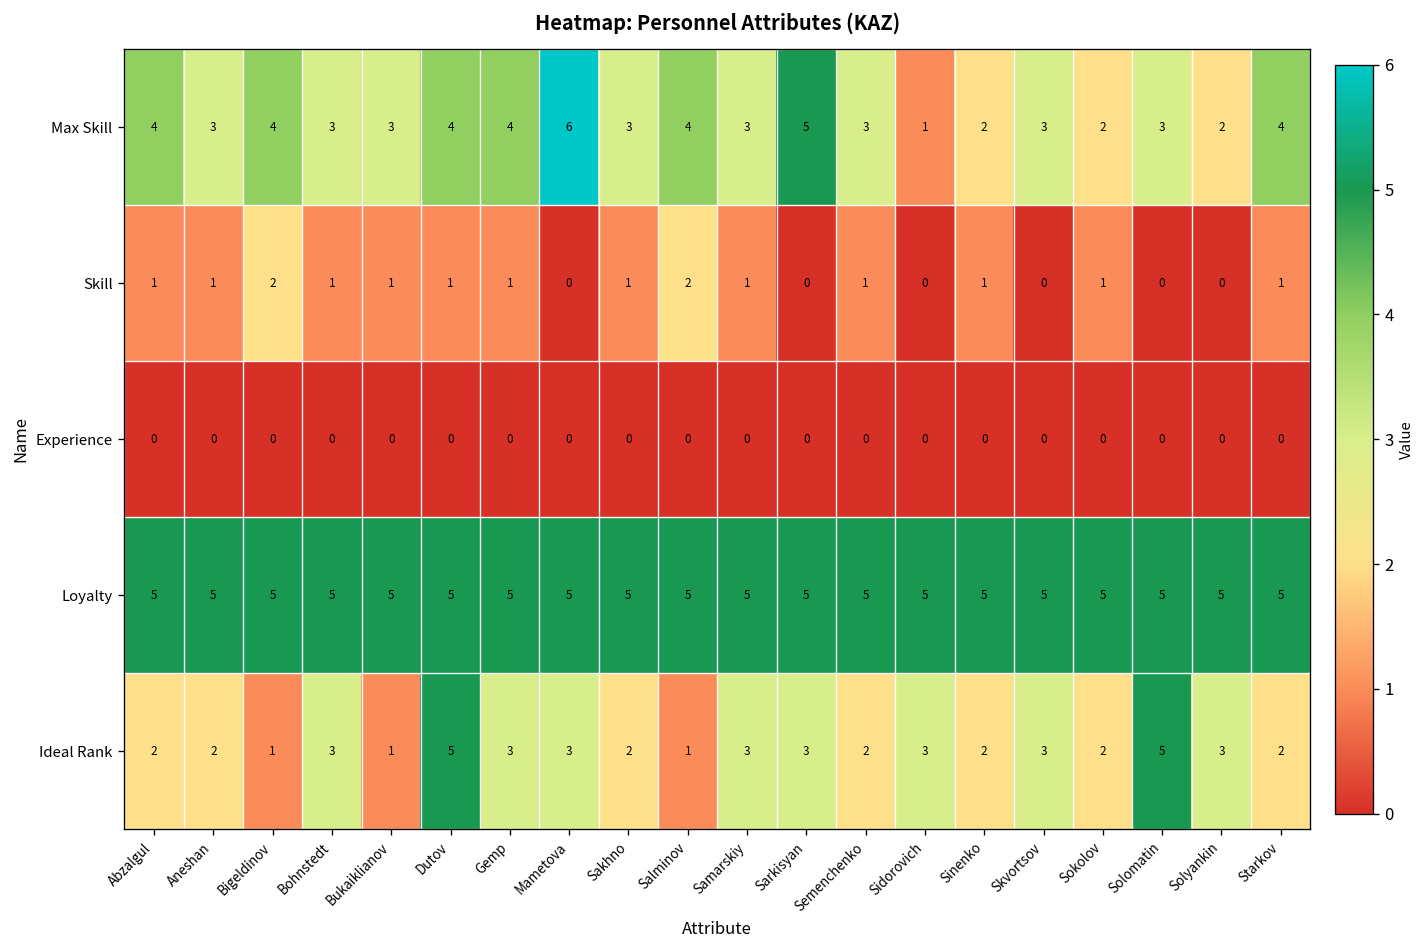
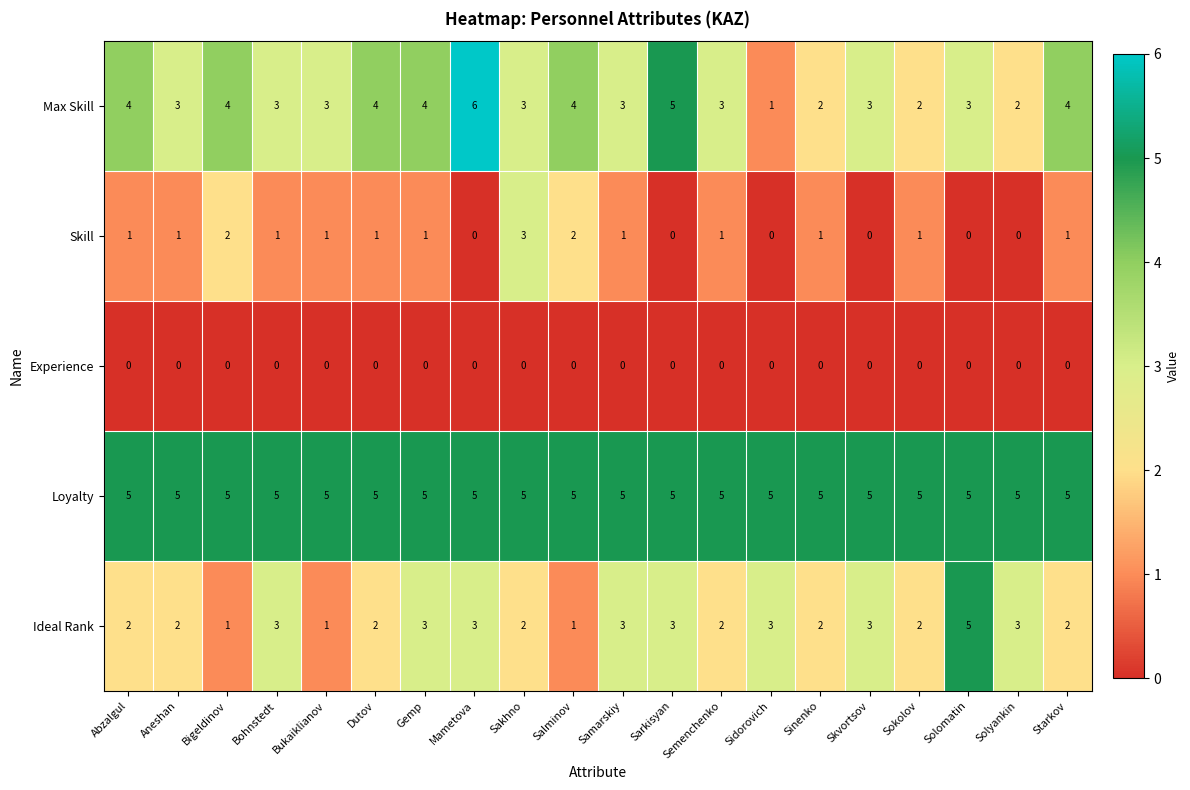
Skill, Sakhno: 1 -> 3
Ideal Rank, Dutov: 5 -> 2
